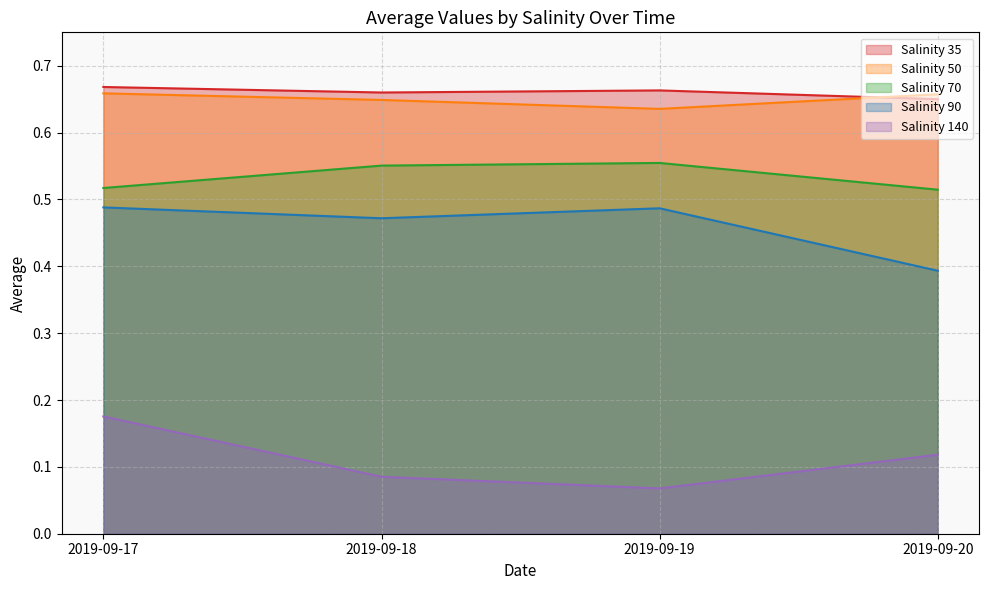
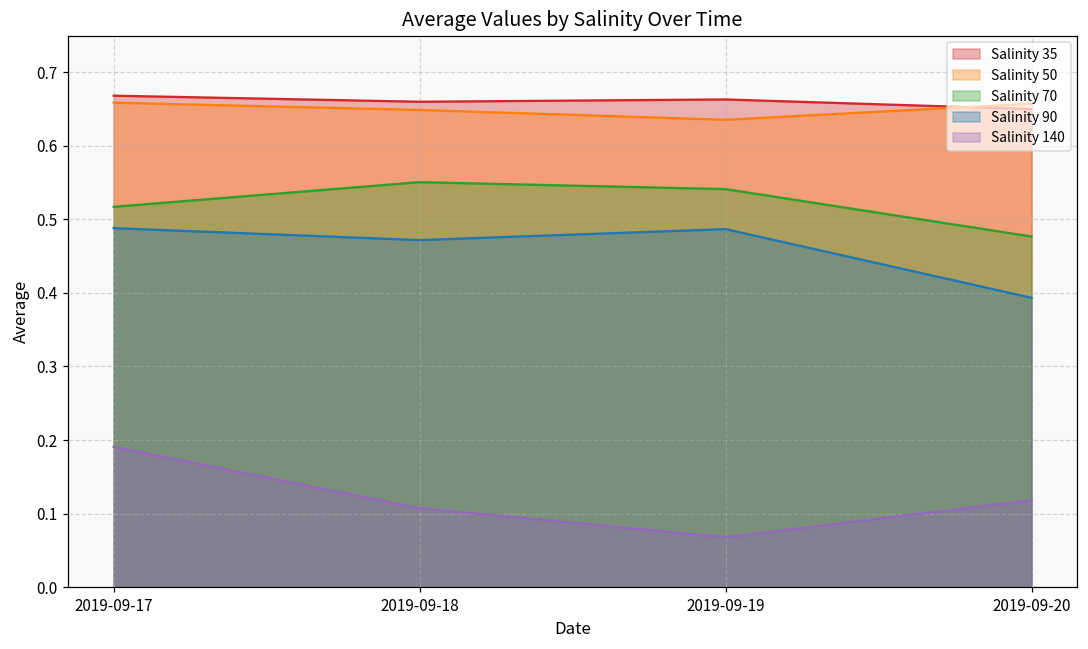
Salinity 140, 2019-09-17: 0.18 -> 0.19
Salinity 140, 2019-09-18: 0.09 -> 0.11
Salinity 70, 2019-09-19: 0.55 -> 0.54
Salinity 70, 2019-09-20: 0.51 -> 0.48
